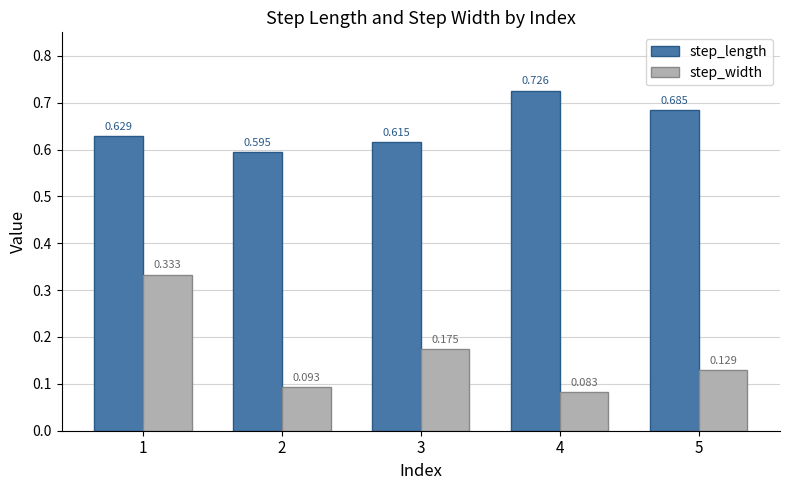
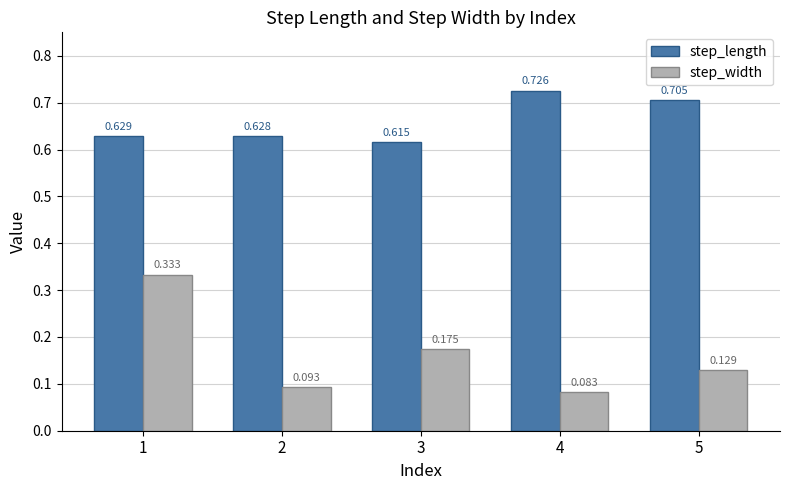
step_length, 2: 0.595 -> 0.628
step_length, 5: 0.685 -> 0.705
